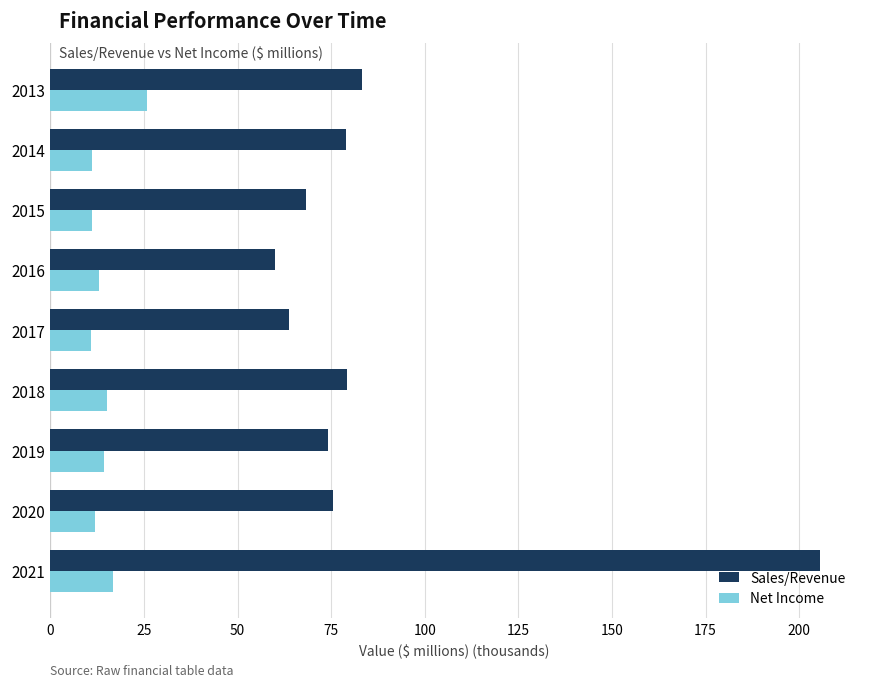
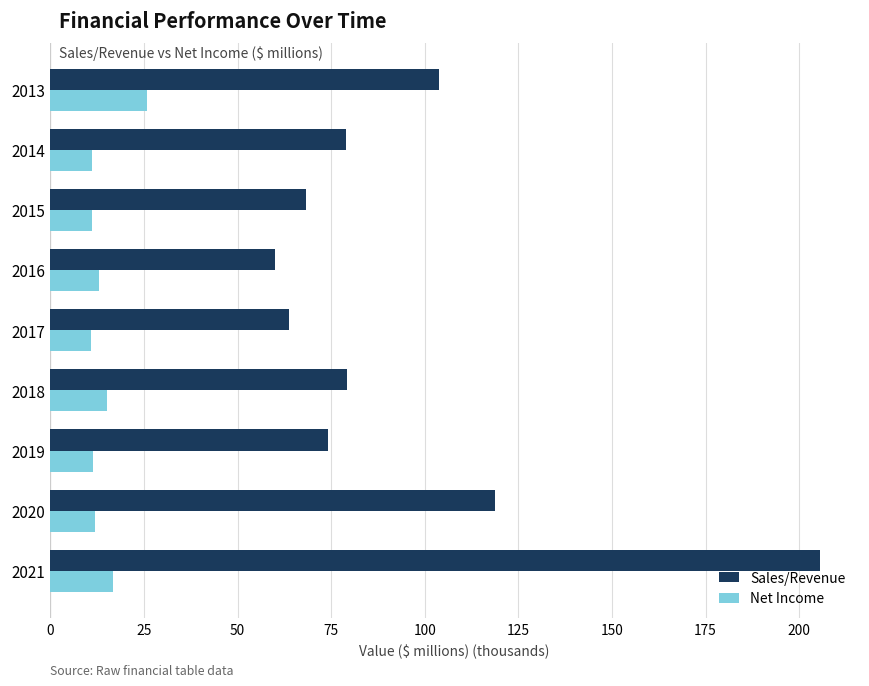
Sales/Revenue, 2013: 83 -> 104
Net Income, 2019: 14 -> 11
Sales/Revenue, 2020: 75 -> 119
